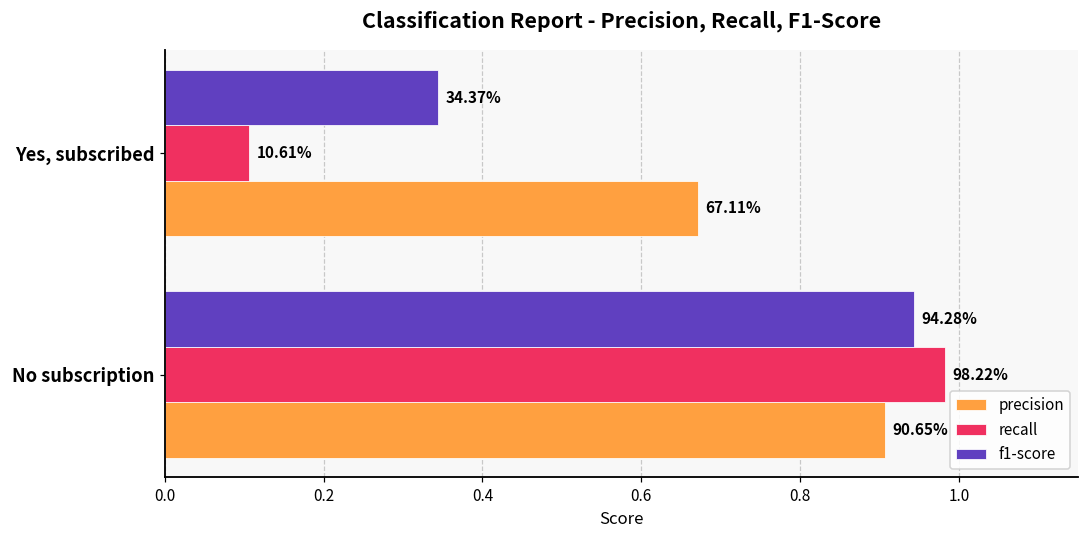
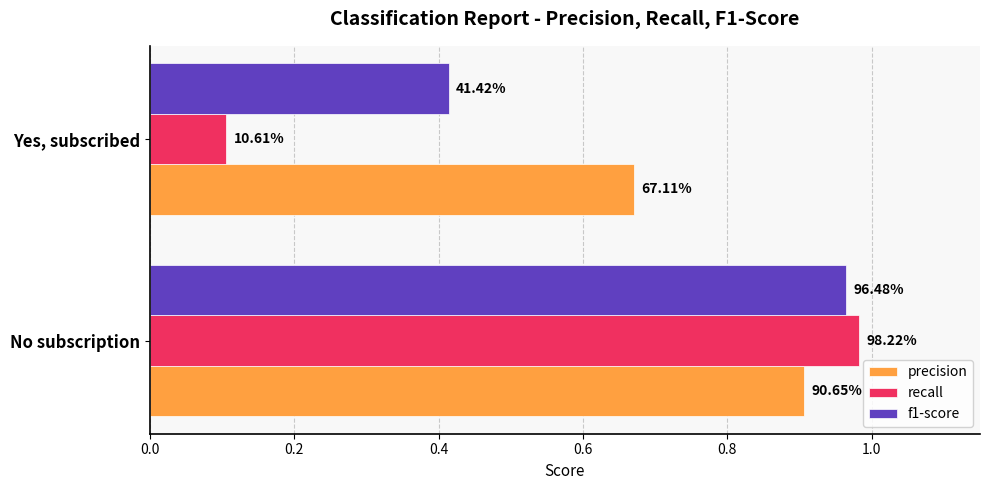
f1-score, Yes, subscribed: 34.37% -> 41.42%
f1-score, No subscription: 94.28% -> 96.48%
